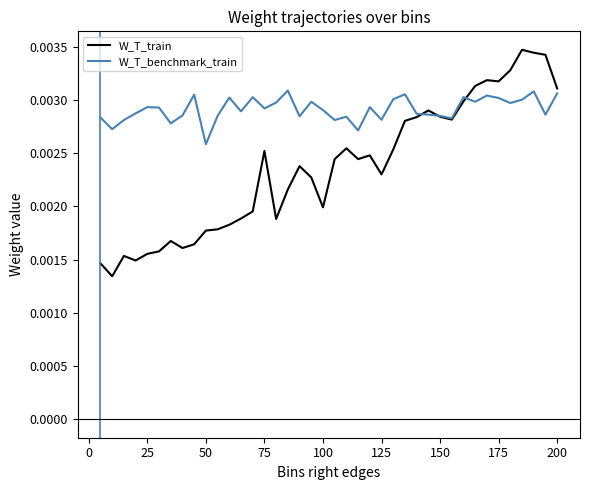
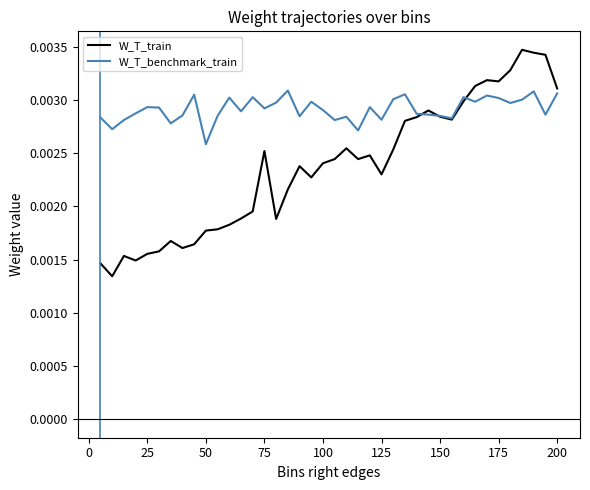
W_T_train, 100: 0.00199 -> 0.00241
